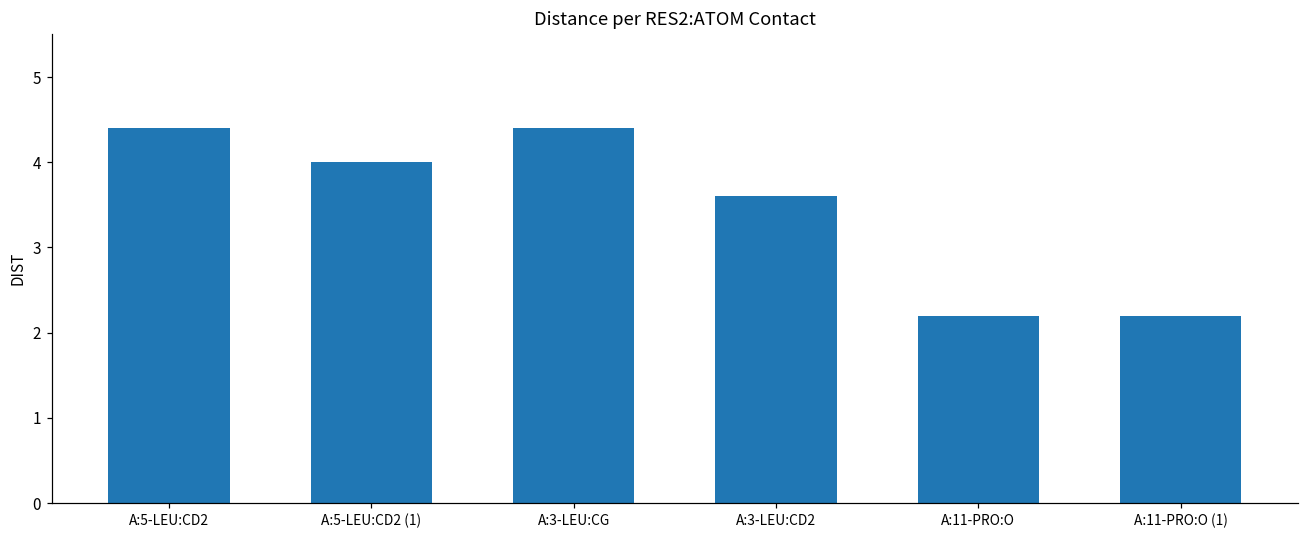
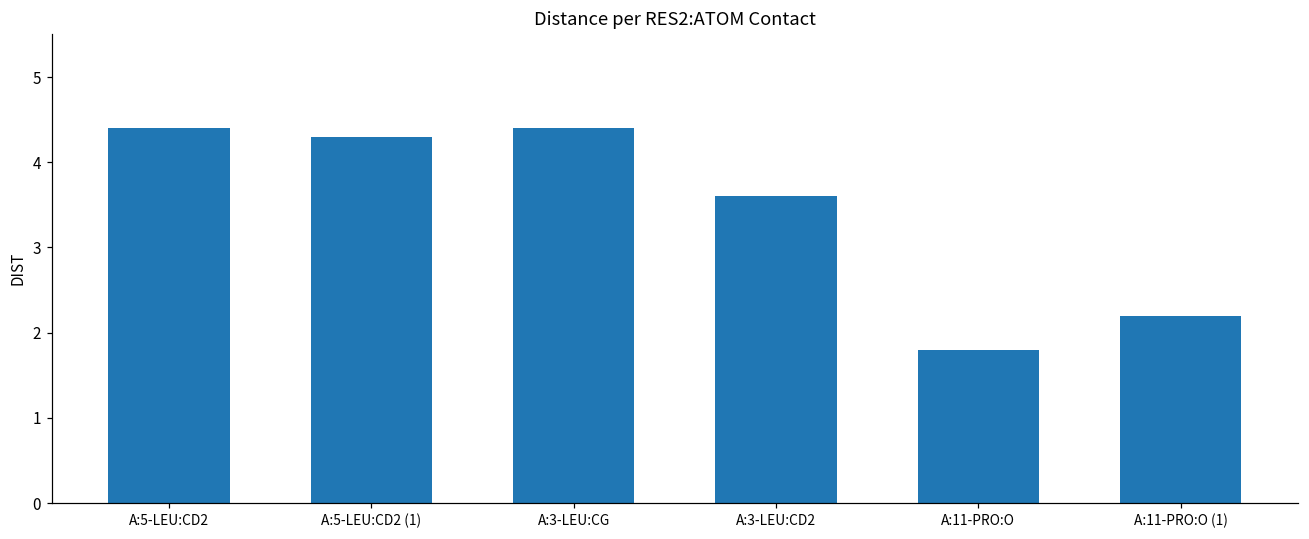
A:5-LEU:CD2 (1): 4.0 -> 4.3
A:11-PRO:O: 2.2 -> 1.8
